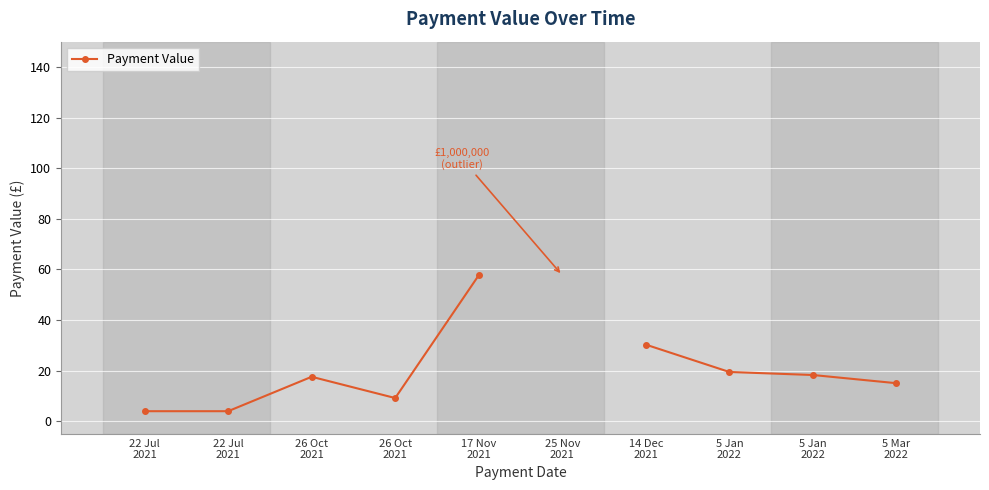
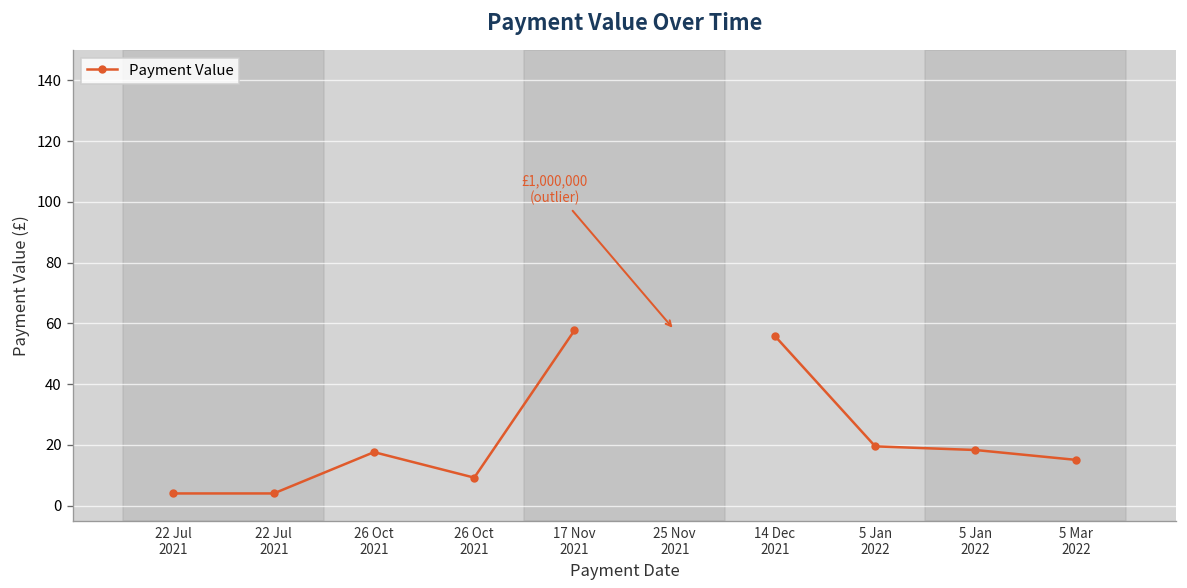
14 Dec 2021: 30 -> 56
